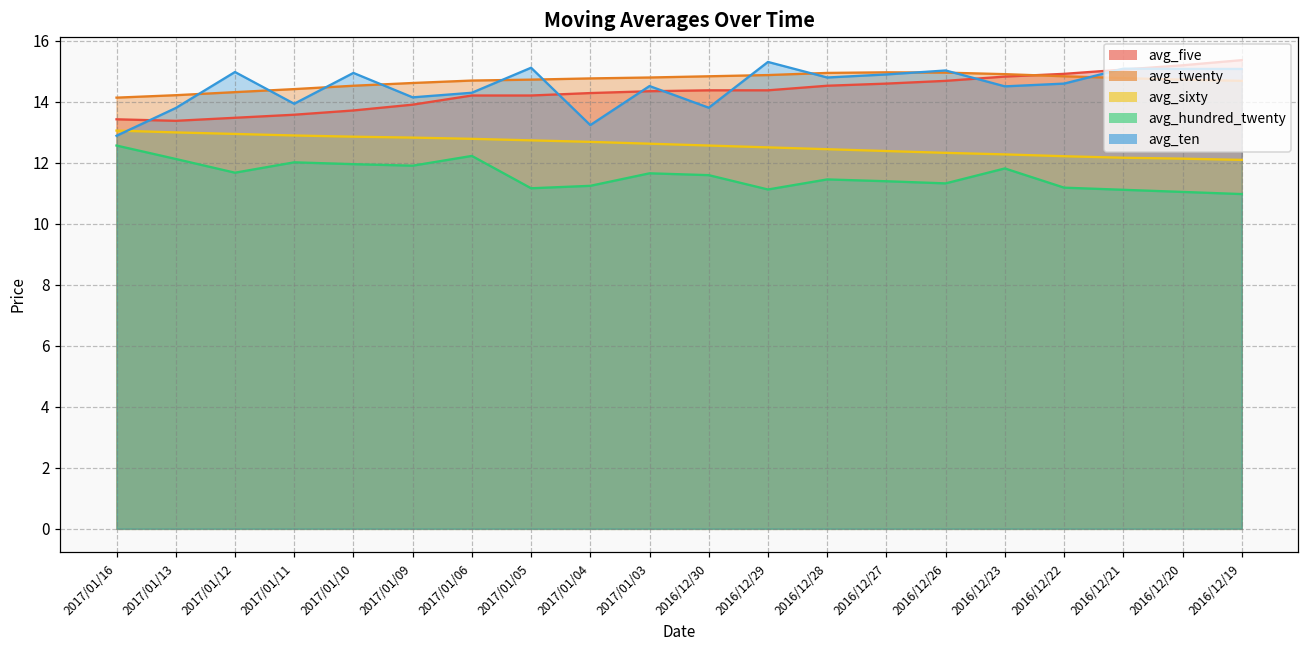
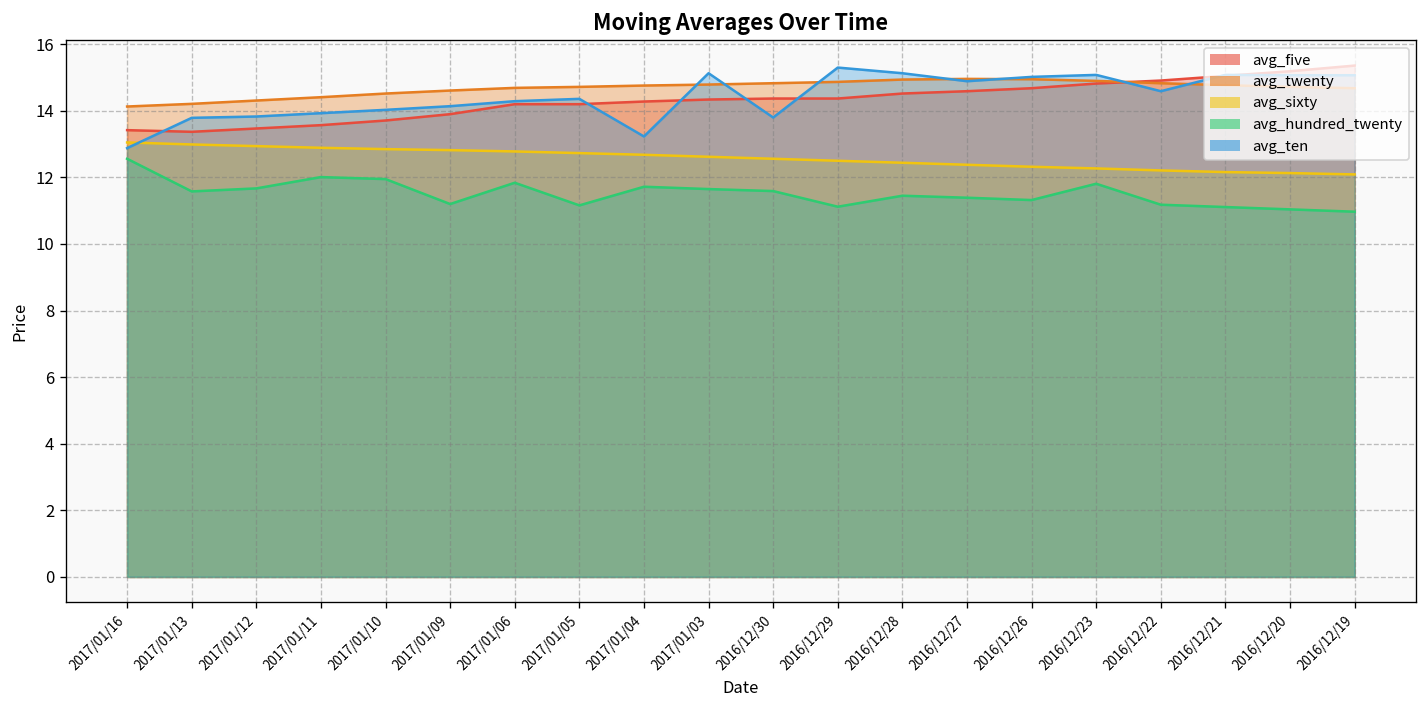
avg_hundred_twenty, 2017/01/13: 12.1 -> 11.6
avg_ten, 2017/01/12: 15.0 -> 13.8
avg_ten, 2017/01/10: 14.9 -> 14.0
avg_hundred_twenty, 2017/01/09: 11.9 -> 11.2
avg_hundred_twenty, 2017/01/06: 12.2 -> 11.8
avg_ten, 2017/01/05: 15.1 -> 14.4
avg_hundred_twenty, 2017/01/04: 11.2 -> 11.7
avg_ten, 2017/01/03: 14.5 -> 15.1
avg_ten, 2016/12/28: 14.8 -> 15.1
avg_ten, 2016/12/23: 14.5 -> 15.1
